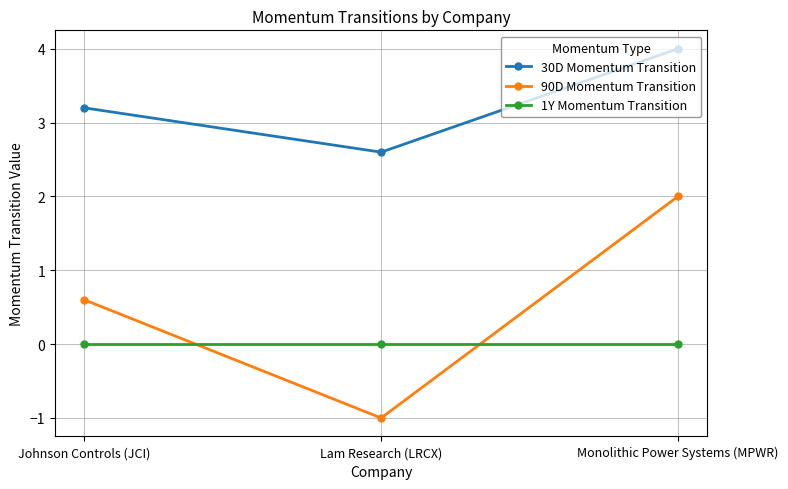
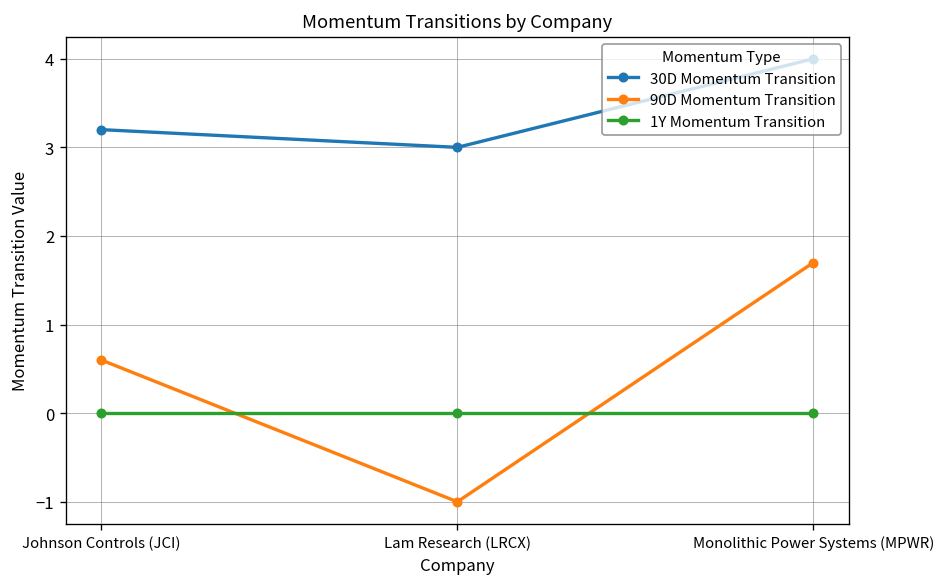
30D Momentum Transition, Lam Research (LRCX): 2.6 -> 3.0
90D Momentum Transition, Monolithic Power Systems (MPWR): 2.0 -> 1.7
